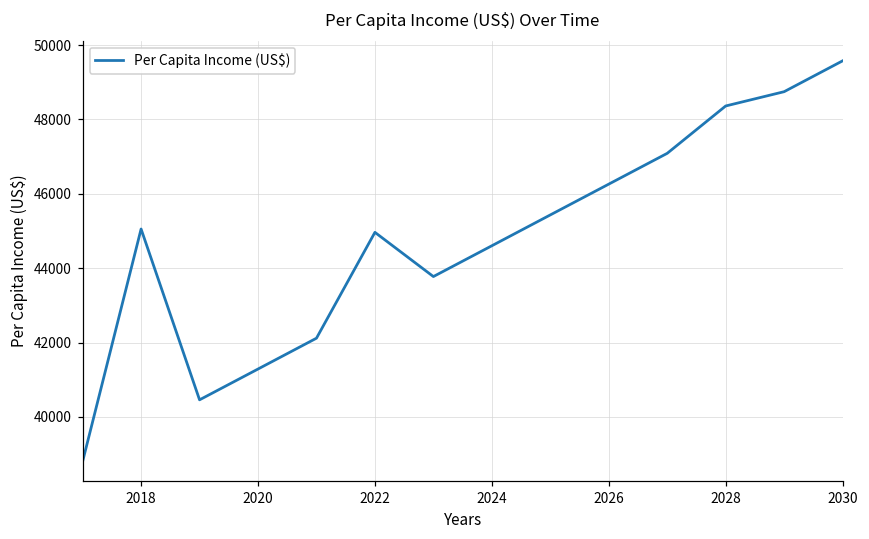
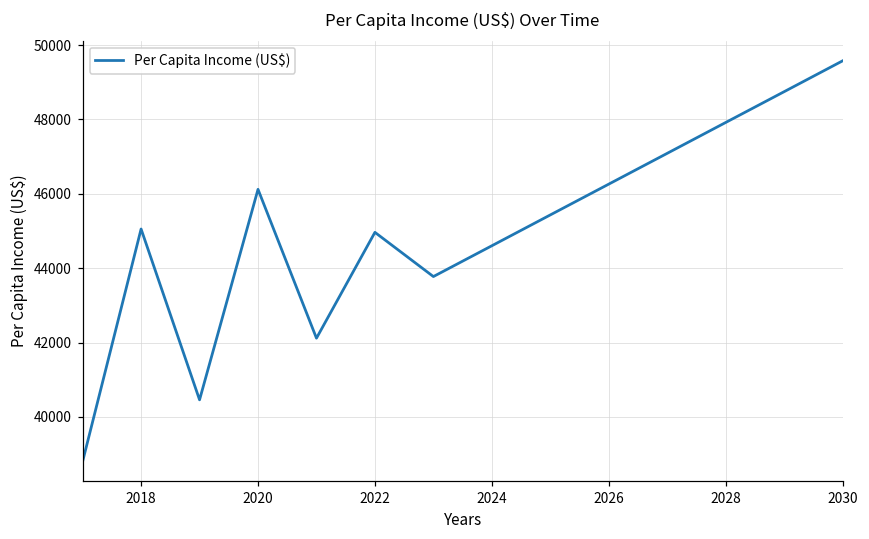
2020: 41300 -> 46100
2028: 48400 -> 47900
